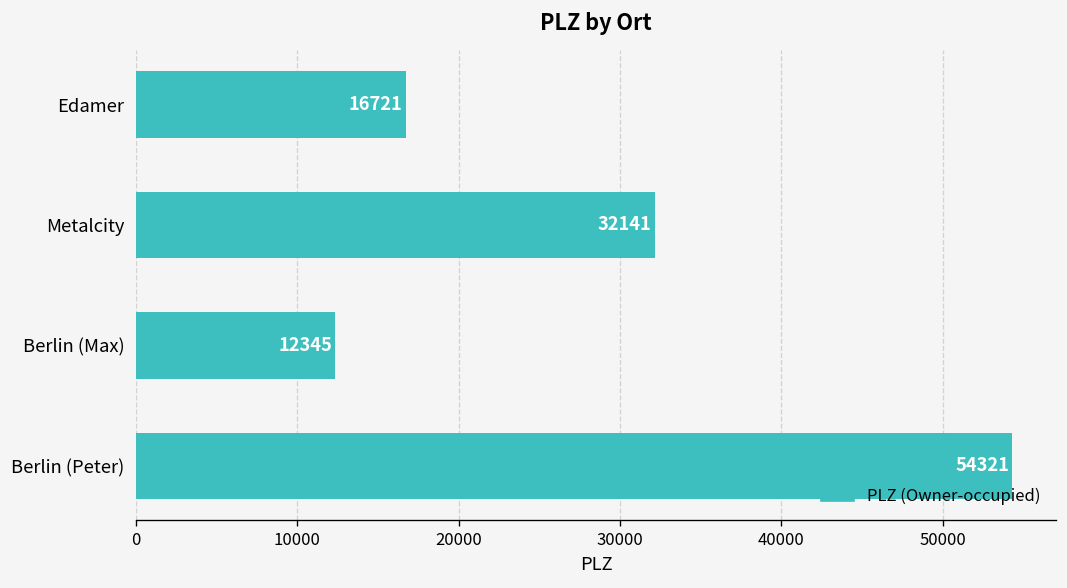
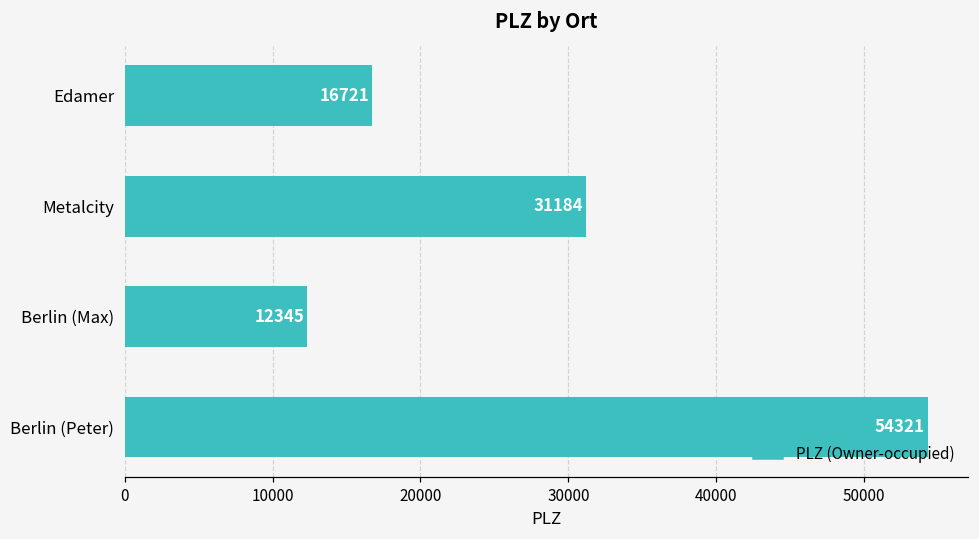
Metalcity: 32141 -> 31184
